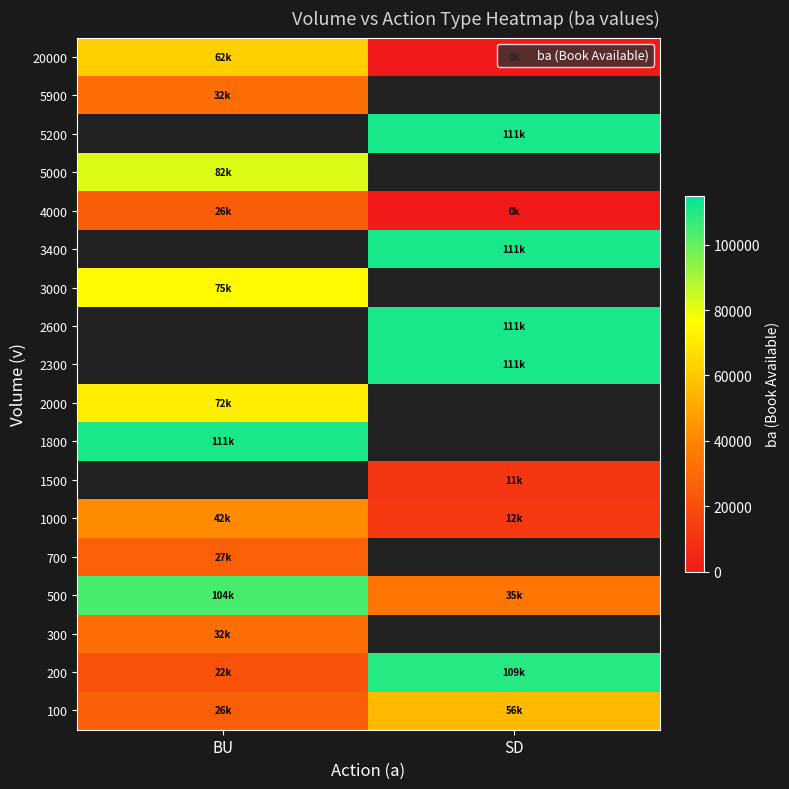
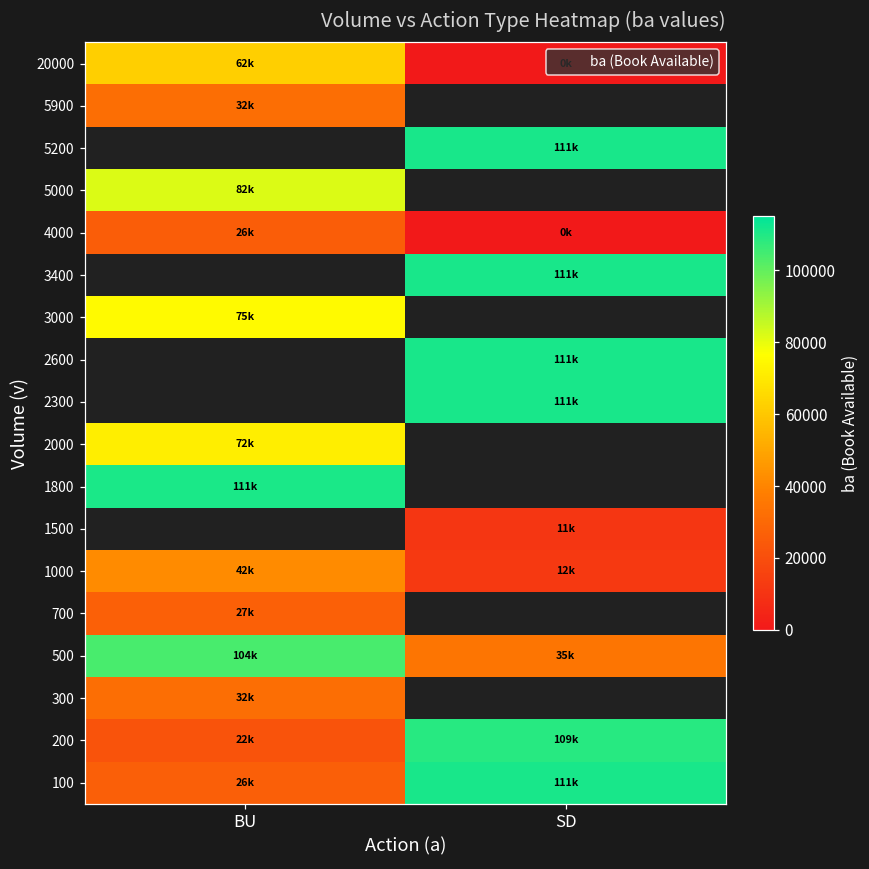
100, SD: 56k -> 111k
